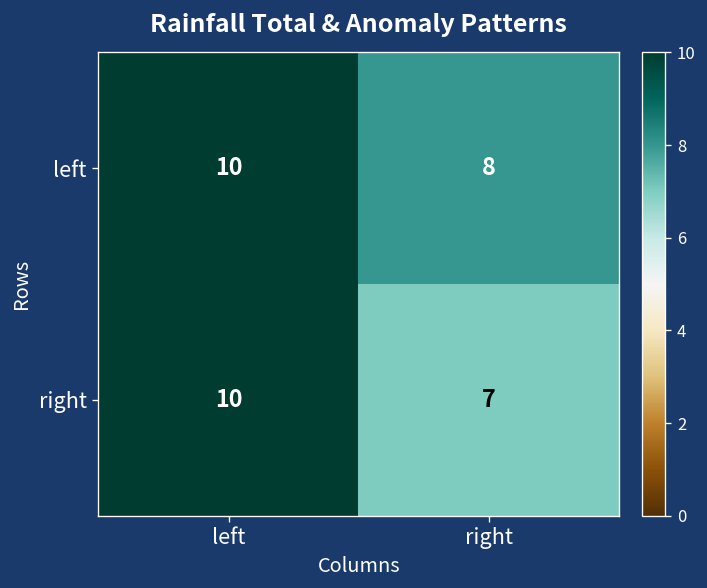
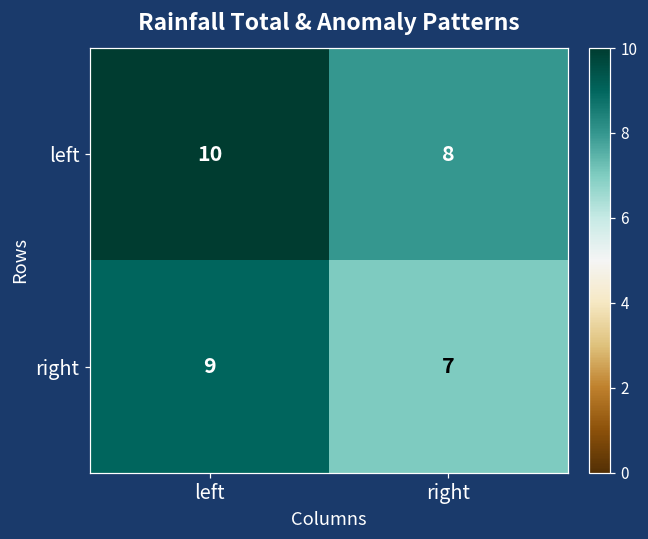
right, left: 10 -> 9
